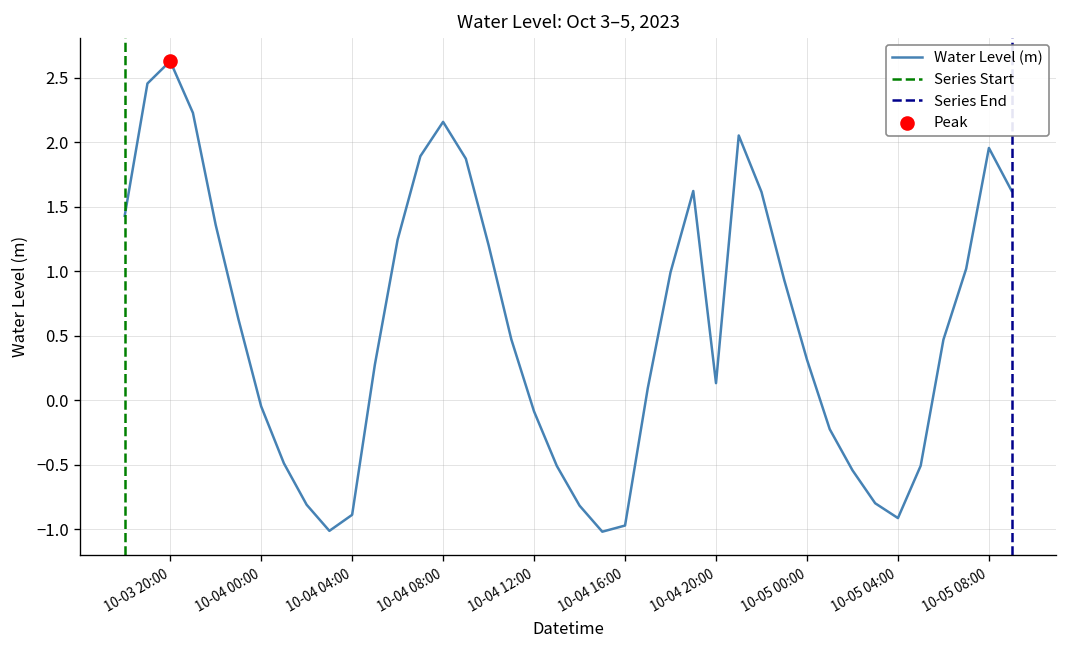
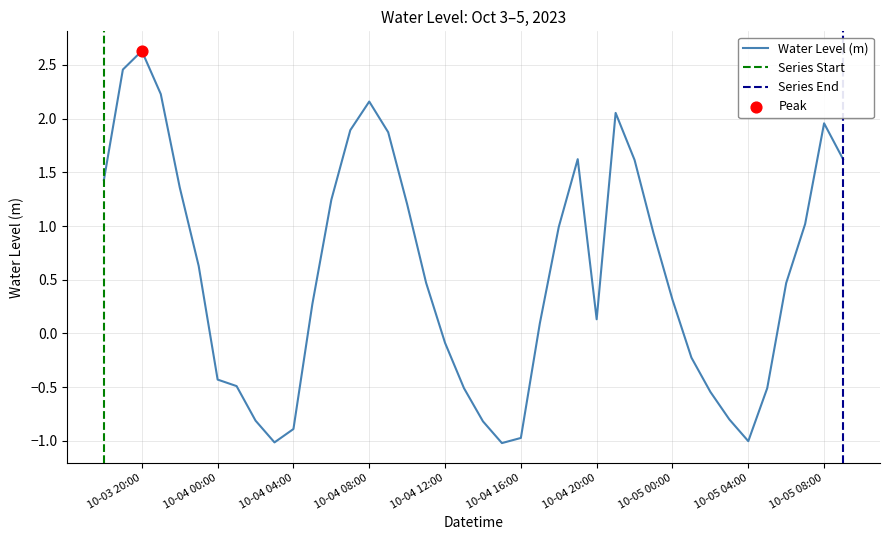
Water Level (m), 10-04 00:00: -0.05 -> -0.43
Water Level (m), 10-05 04:00: -0.91 -> -1.00
